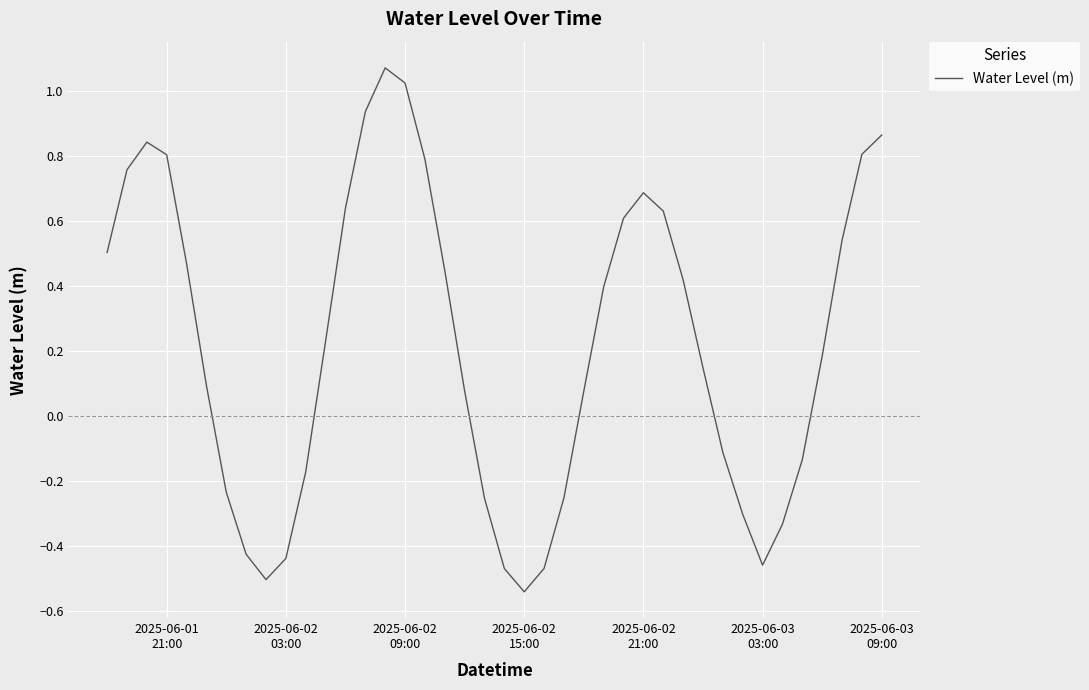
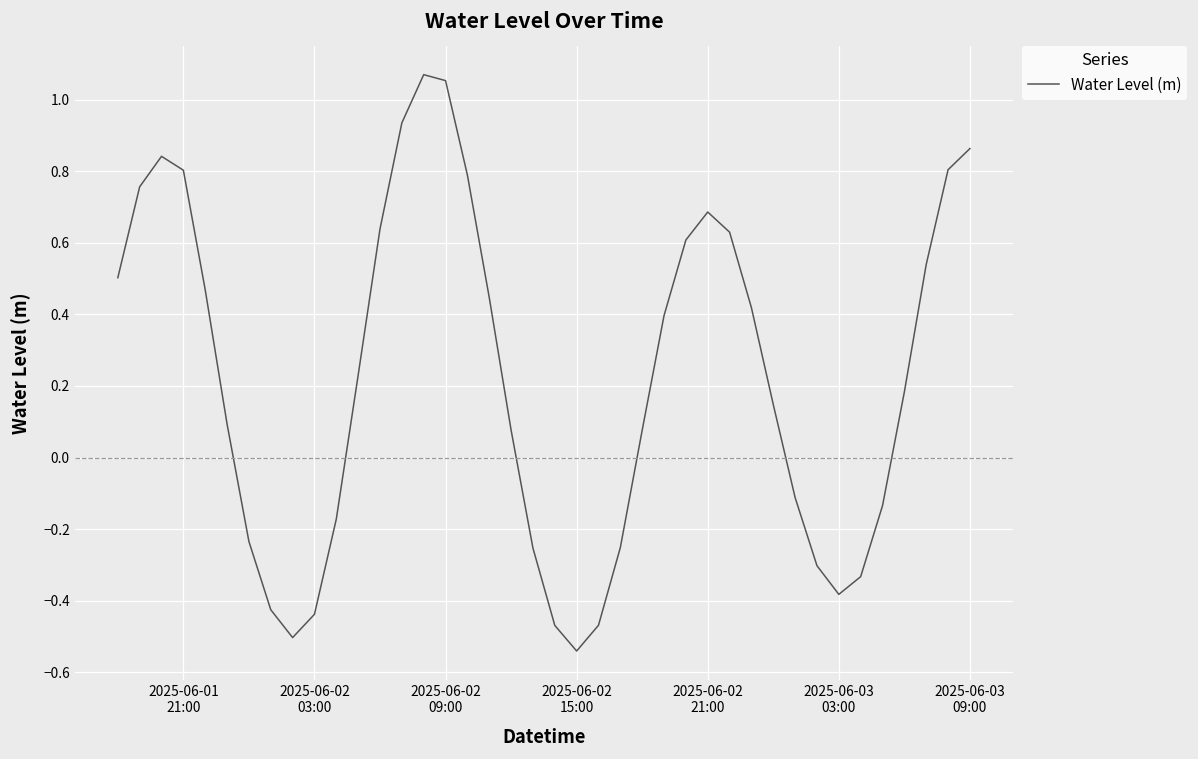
2025-06-02 09:00: 1.02 -> 1.05
2025-06-03 03:00: -0.46 -> -0.38
